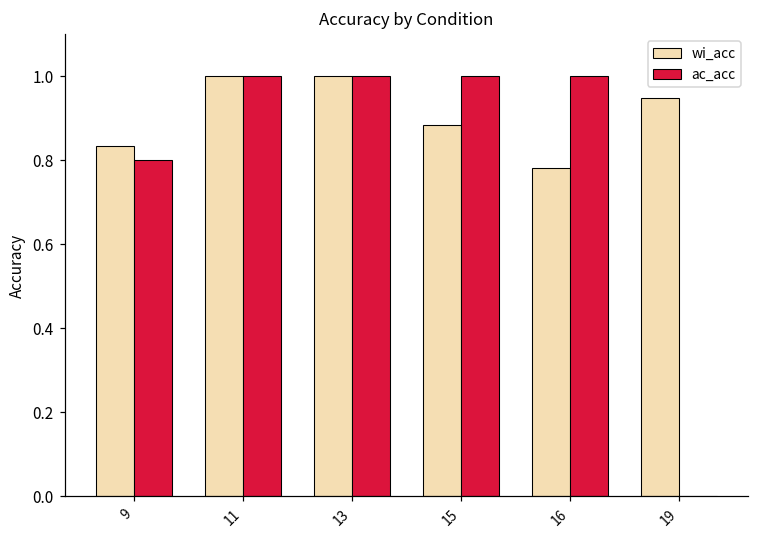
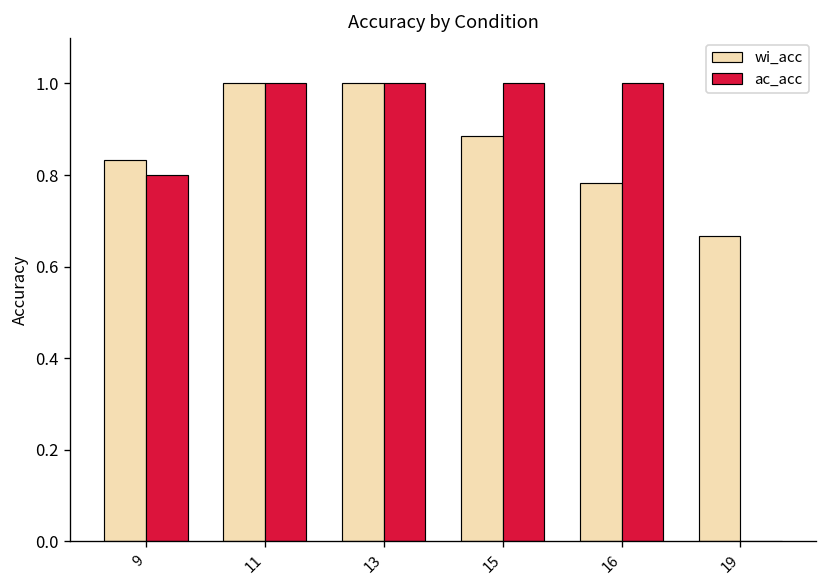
wi_acc, 19: 0.95 -> 0.67
